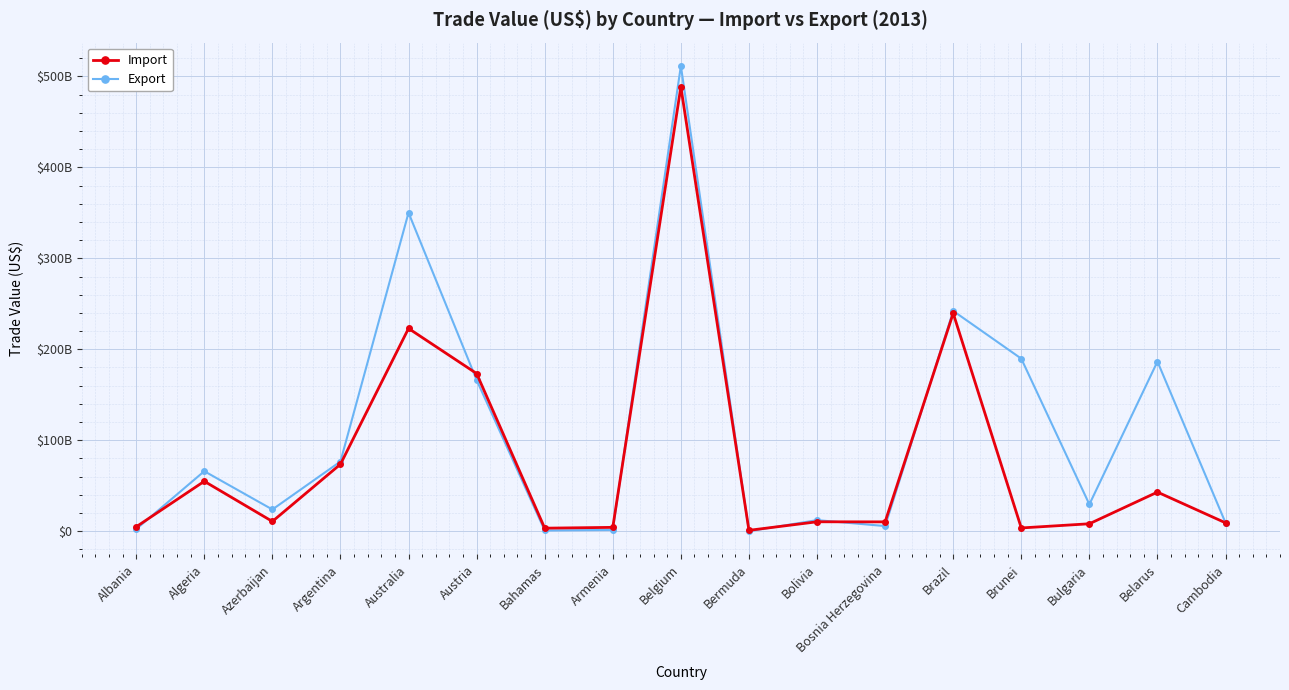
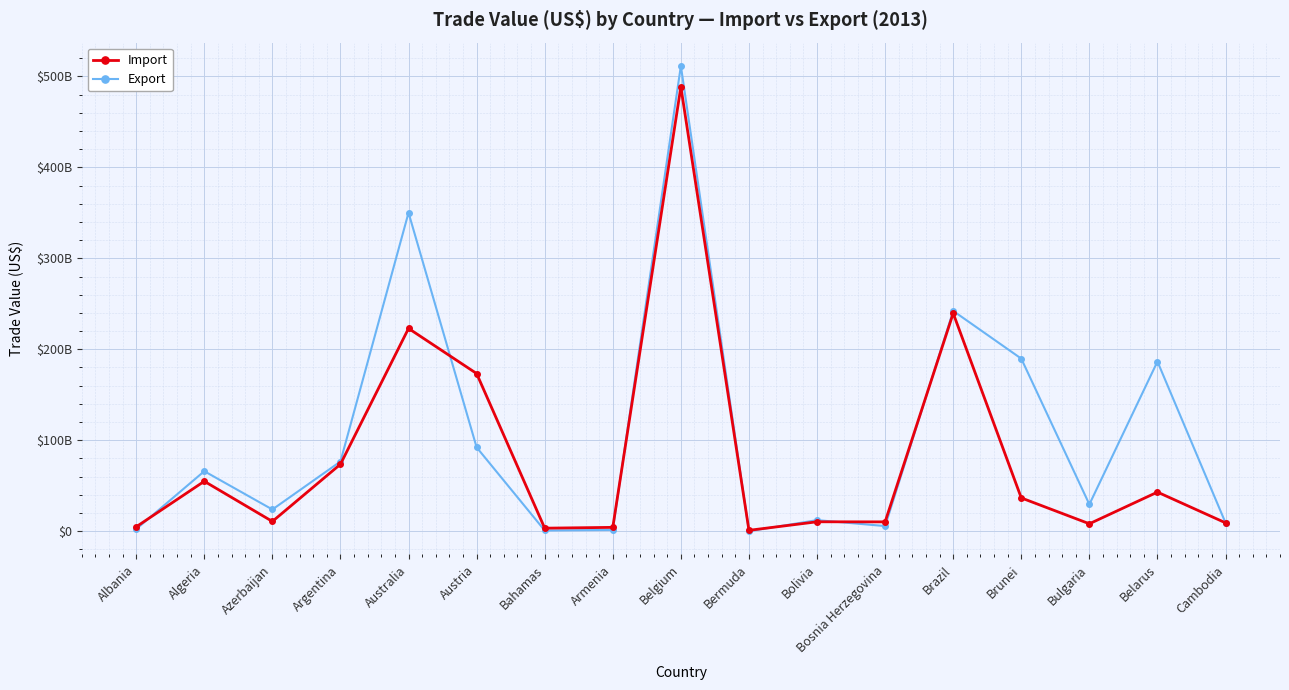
Export, Austria: $170000000000 -> $90000000000
Import, Brunei: $0 -> $40000000000
